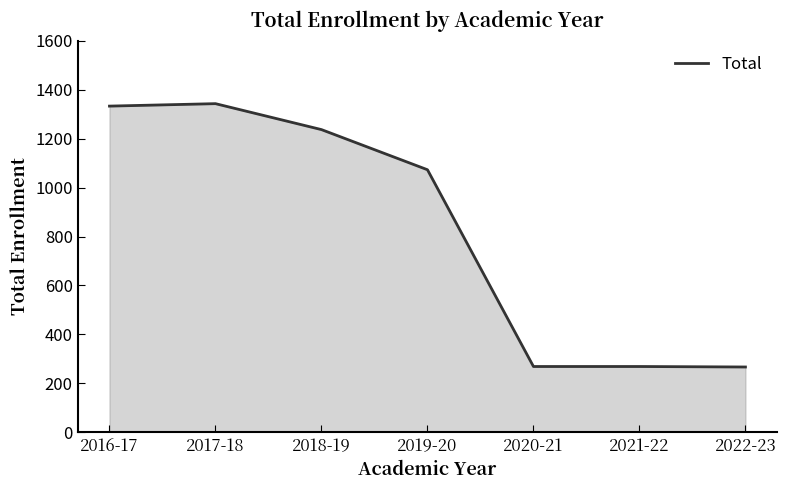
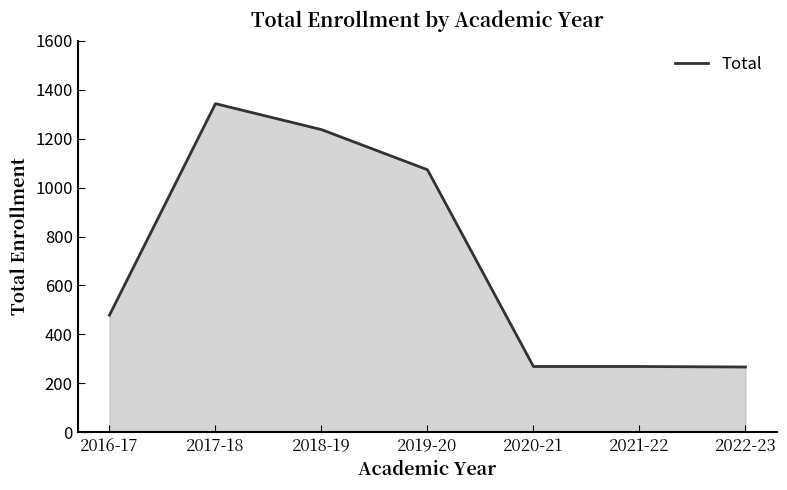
2016-17: 1330 -> 480
